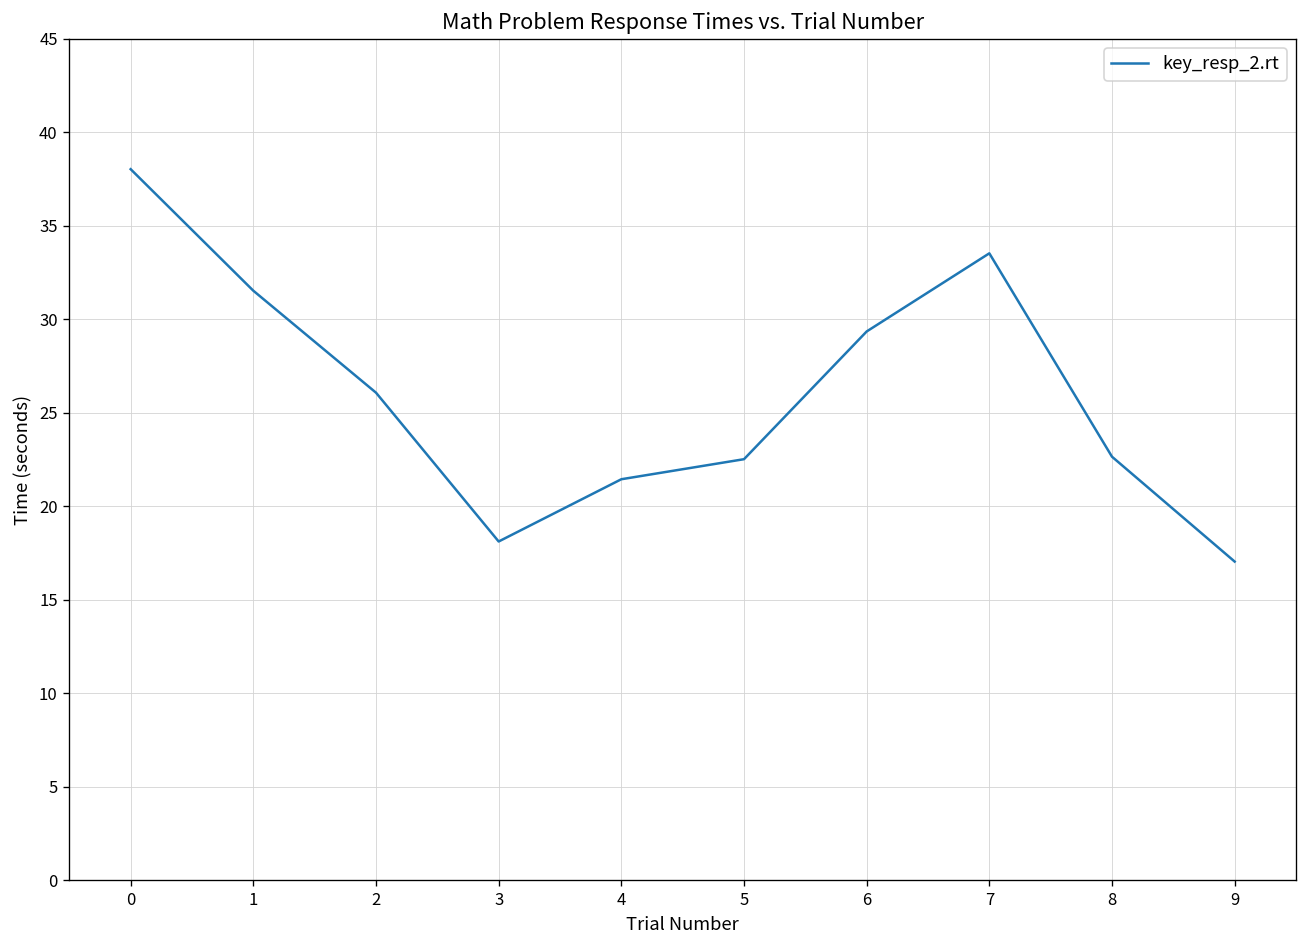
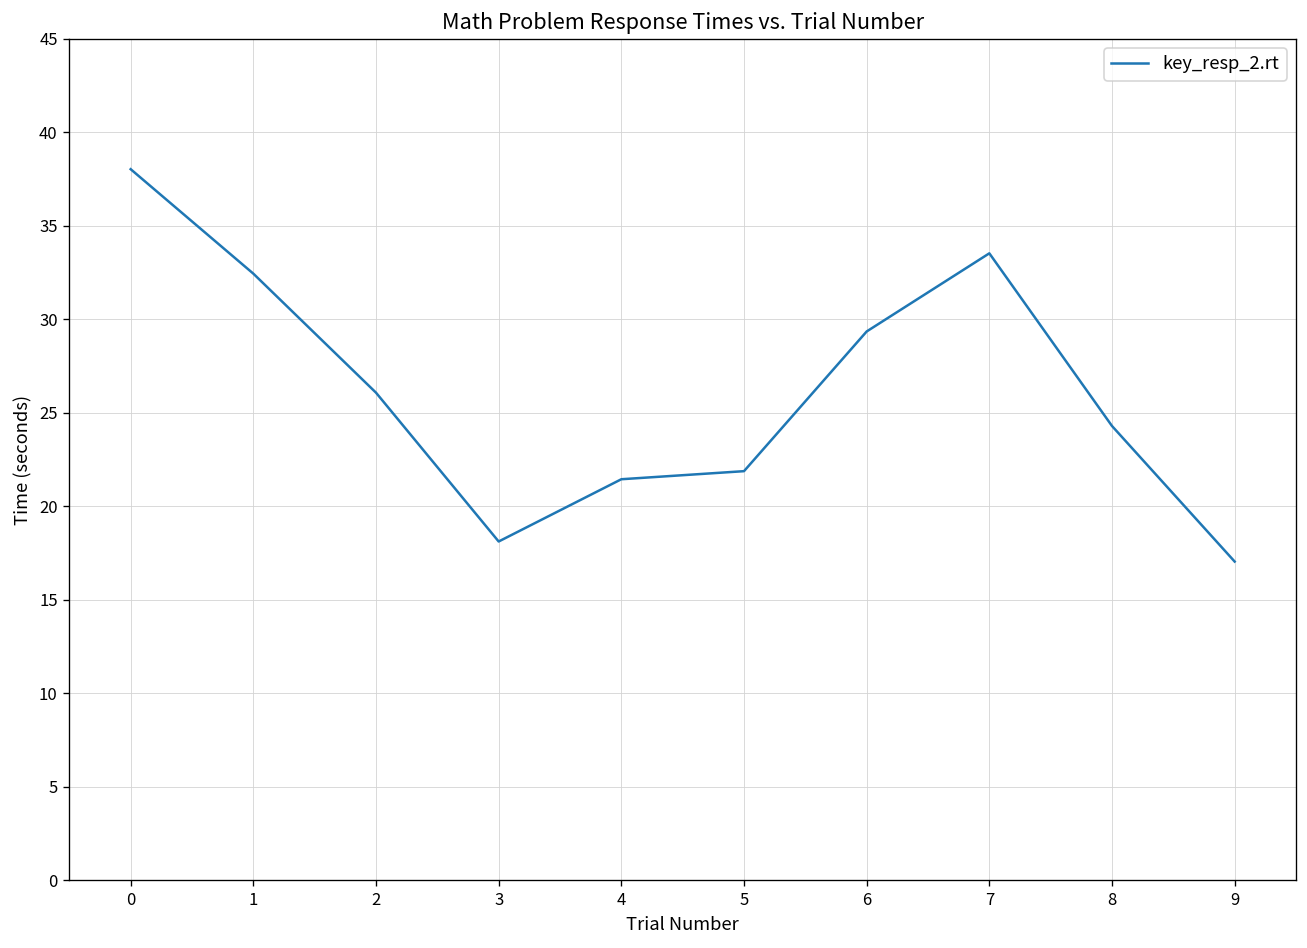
1: 31.5 -> 32.4
5: 22.5 -> 21.9
8: 22.7 -> 24.3
